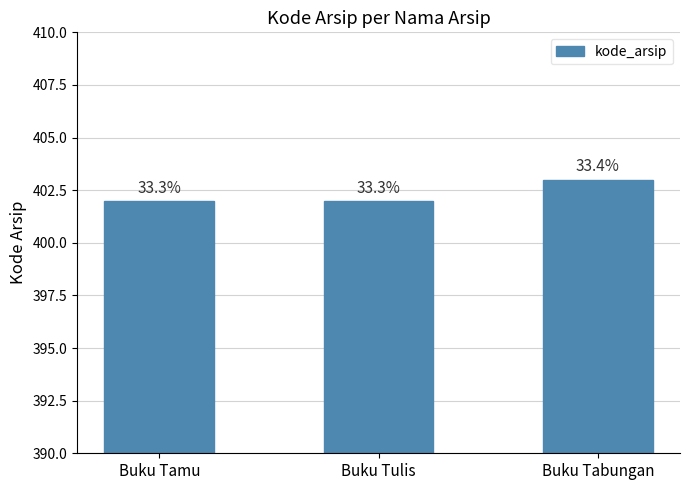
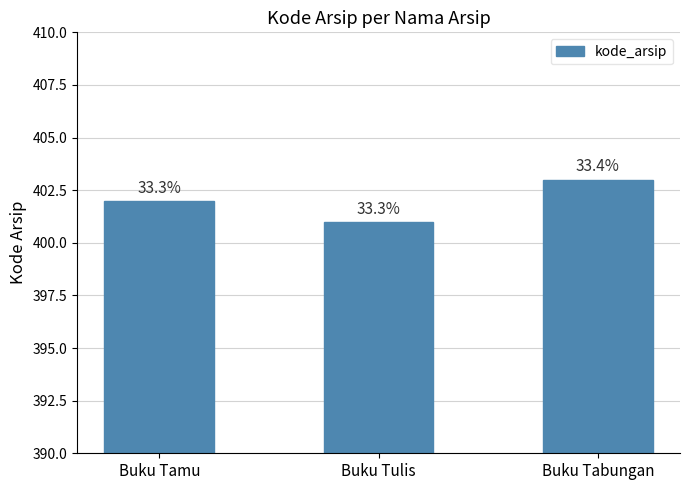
Buku Tulis: 402 -> 401
